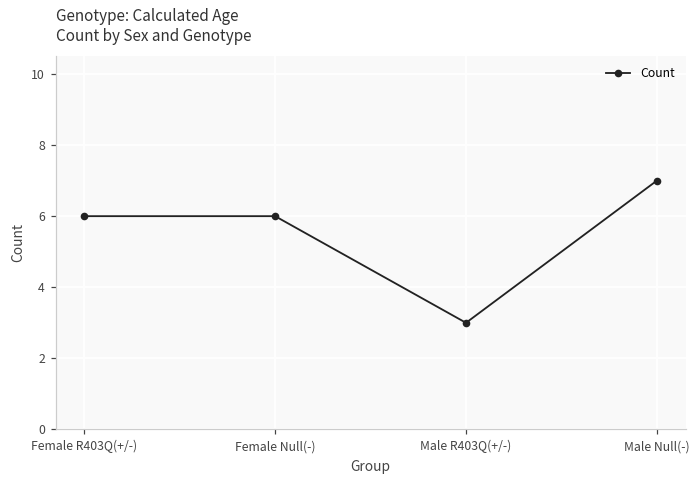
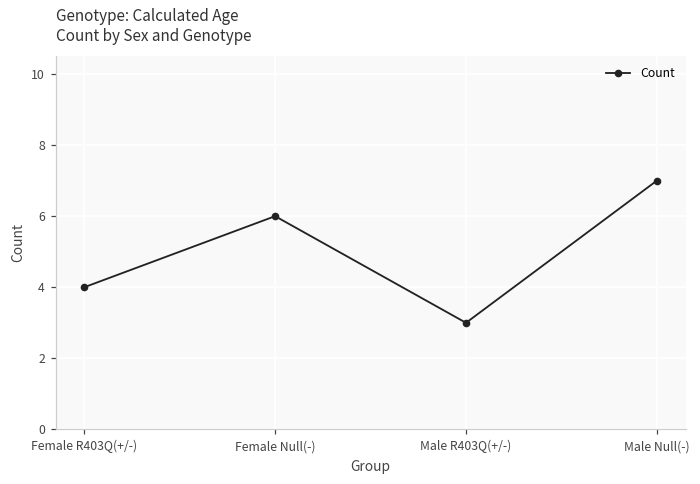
Female R403Q(+/-): 6 -> 4
